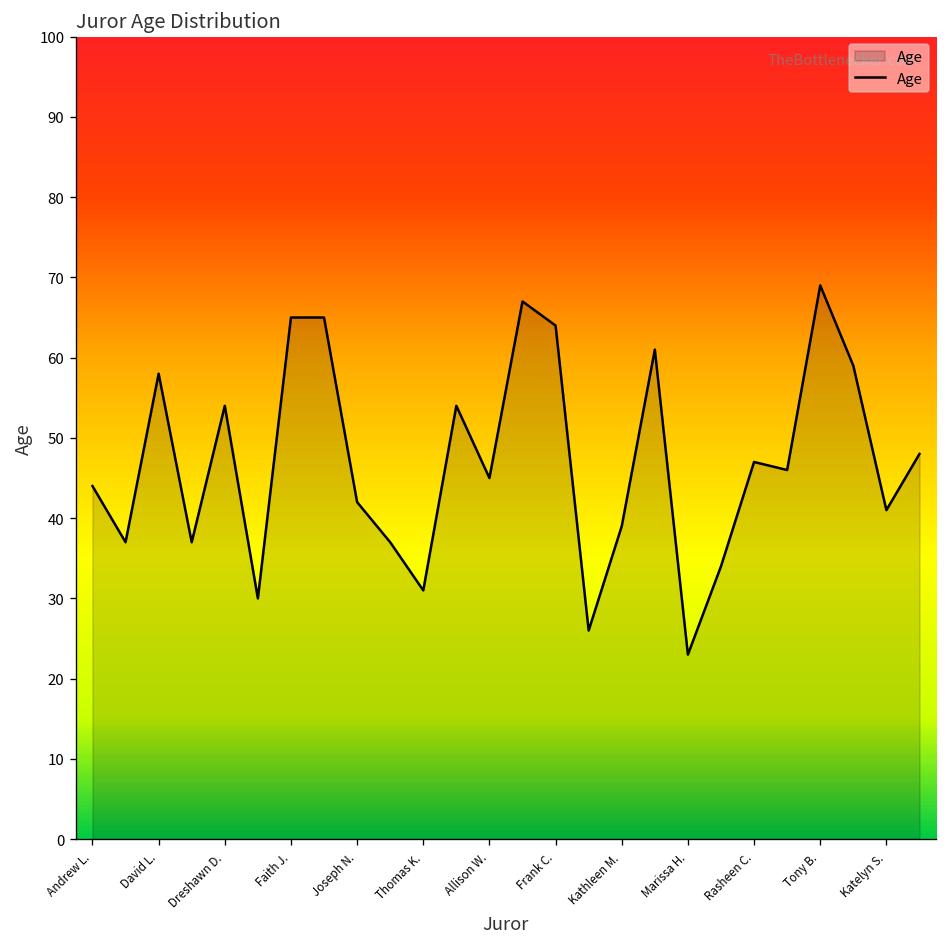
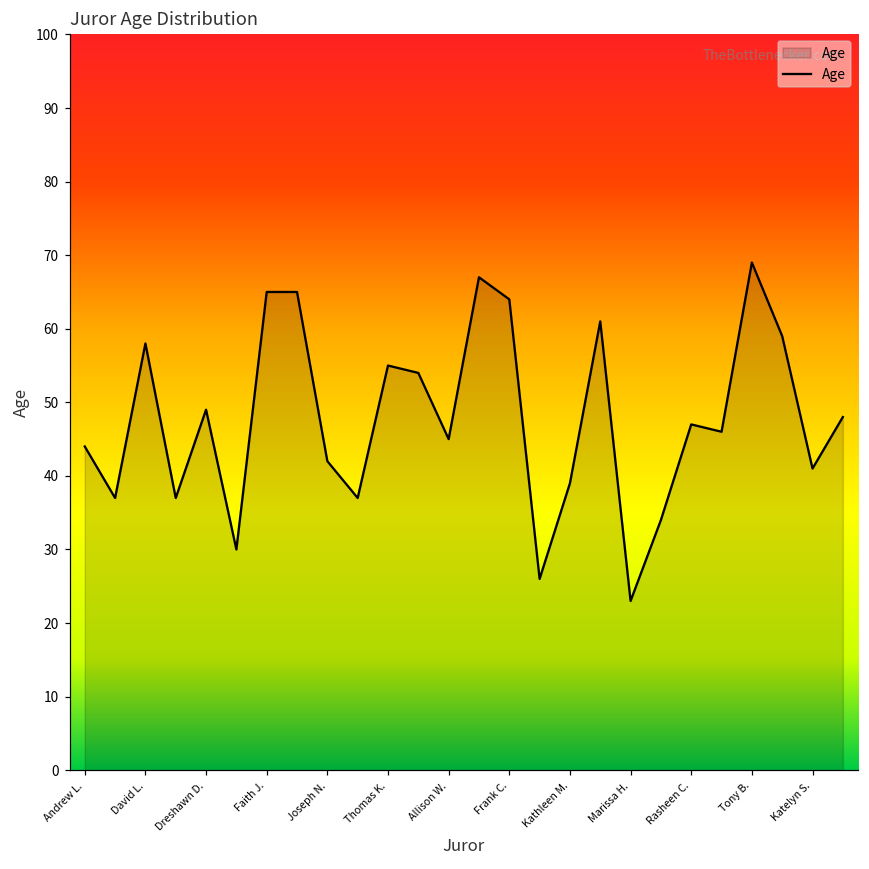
Dreshawn D.: 54 -> 49
Thomas K.: 31 -> 55
